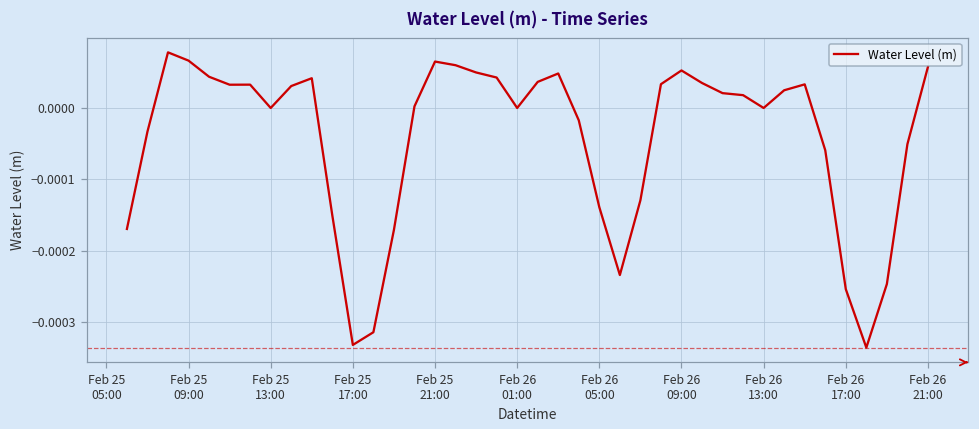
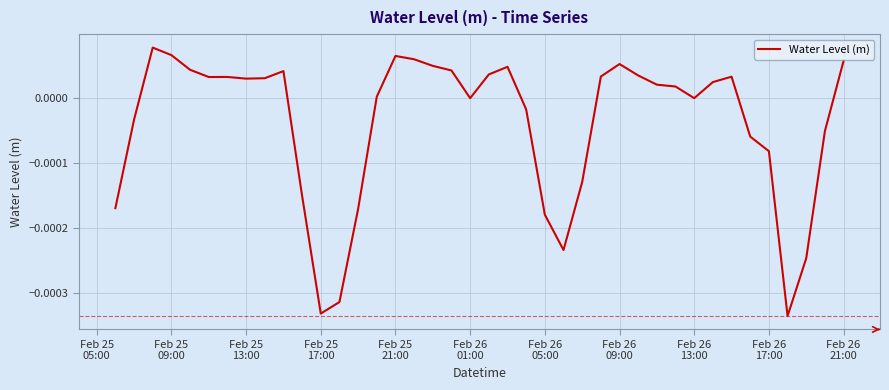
Feb 25 13:00: 0.00000 -> 0.00003
Feb 26 05:00: -0.00014 -> -0.00018
Feb 26 17:00: -0.00025 -> -0.00008
